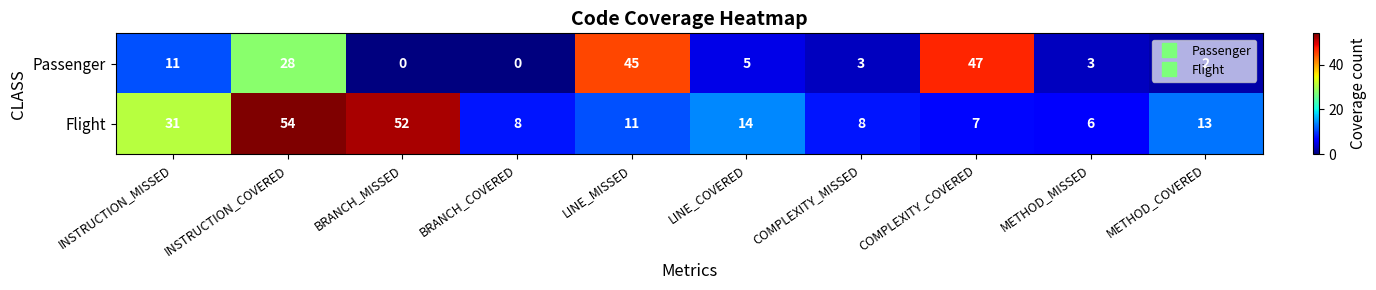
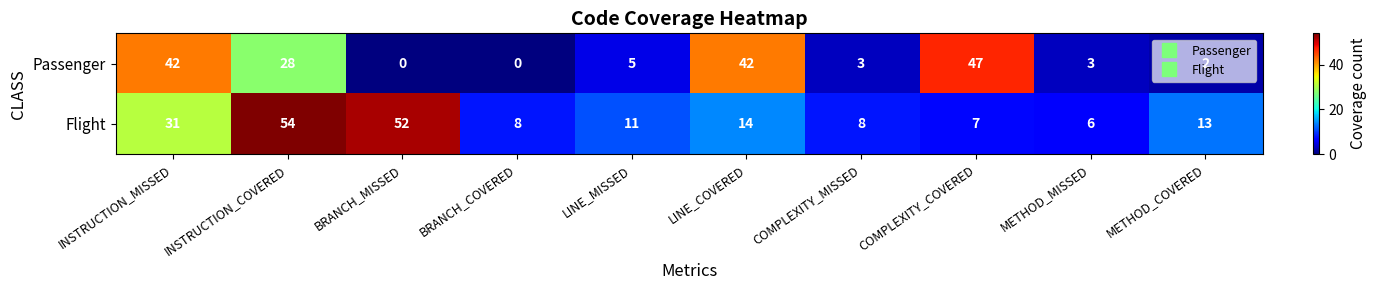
Passenger, INSTRUCTION_MISSED: 11 -> 42
Passenger, LINE_MISSED: 45 -> 5
Passenger, LINE_COVERED: 5 -> 42
